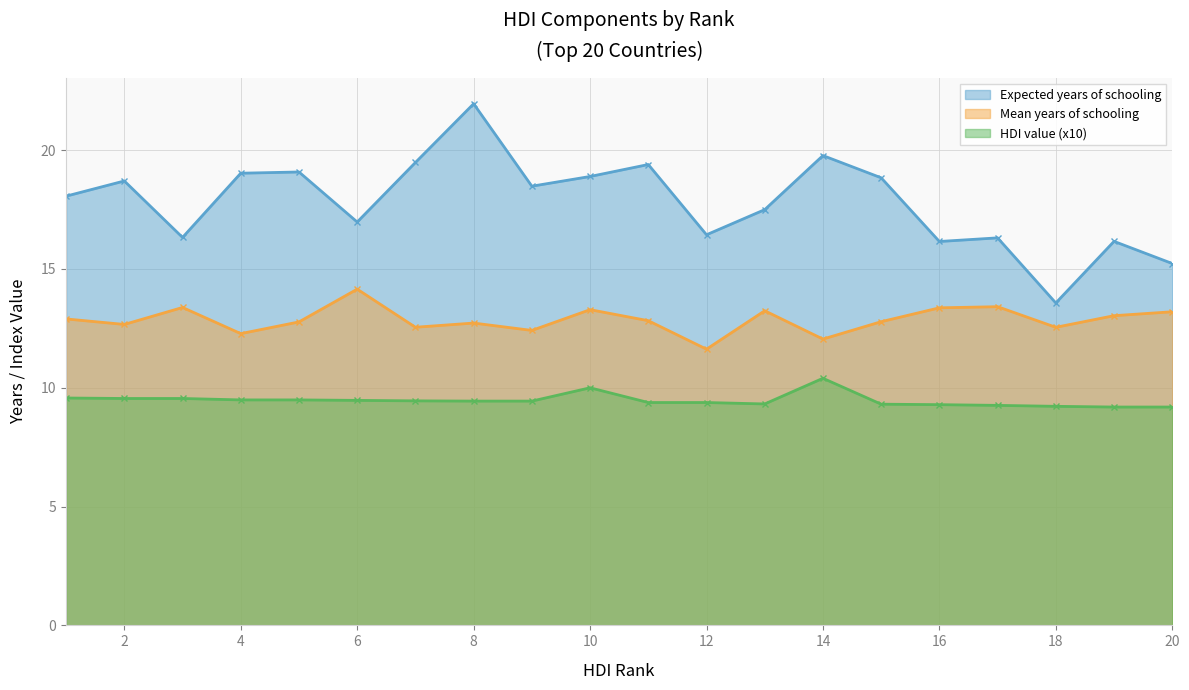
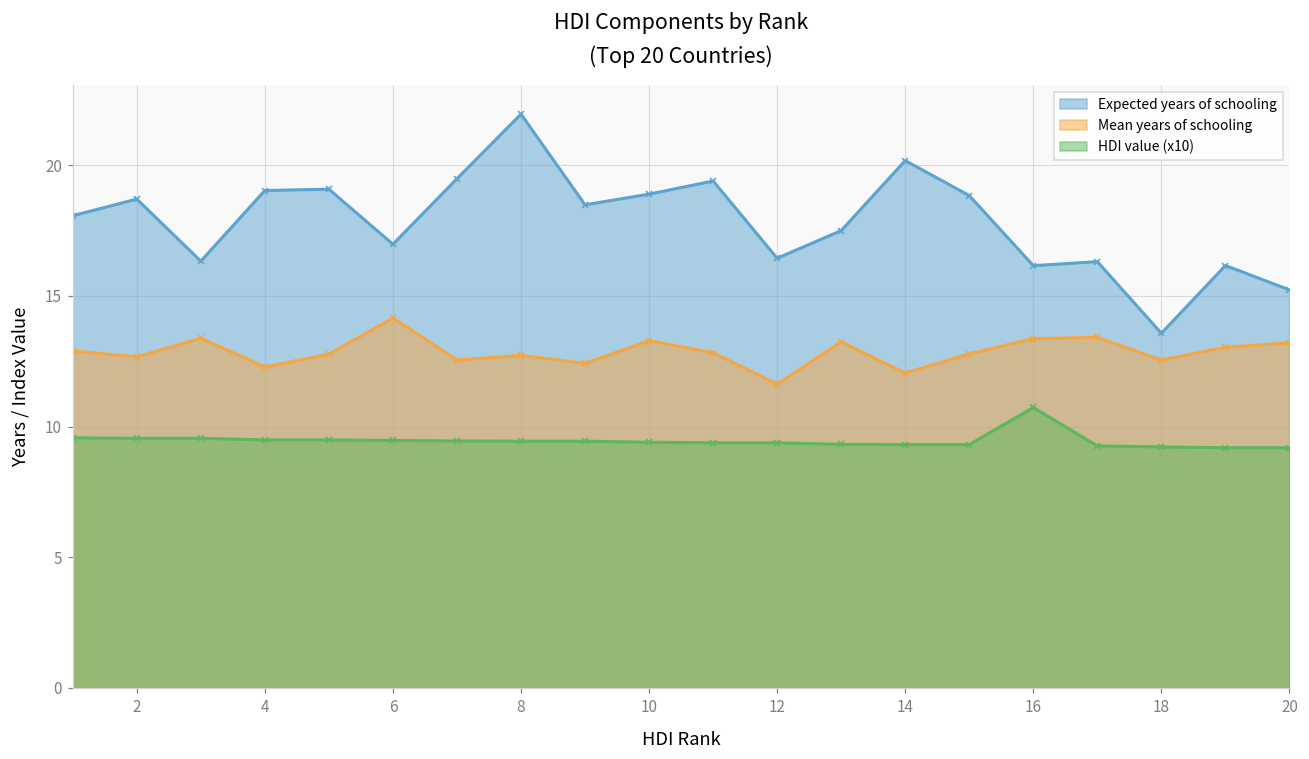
HDI value (x10), 10: 10.0 -> 9.4
Expected years of schooling, 14: 19.8 -> 20.2
HDI value (x10), 14: 10.4 -> 9.3
HDI value (x10), 16: 9.3 -> 10.7
